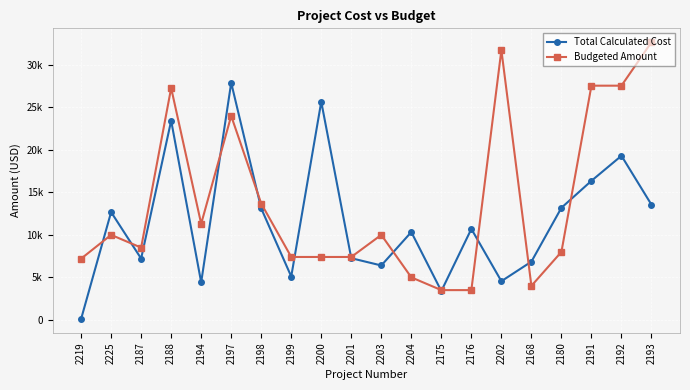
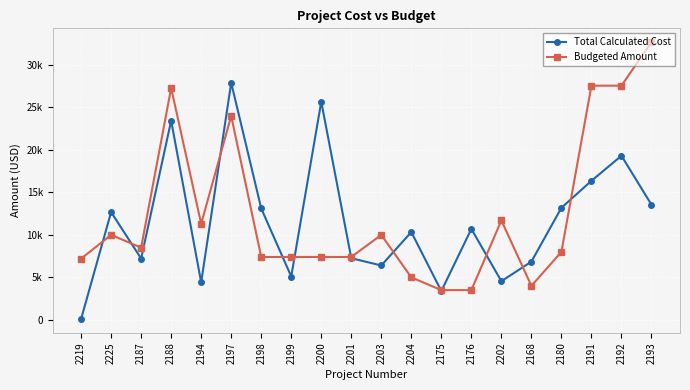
Budgeted Amount, 2198: 14000 -> 7000
Budgeted Amount, 2202: 32000 -> 12000
